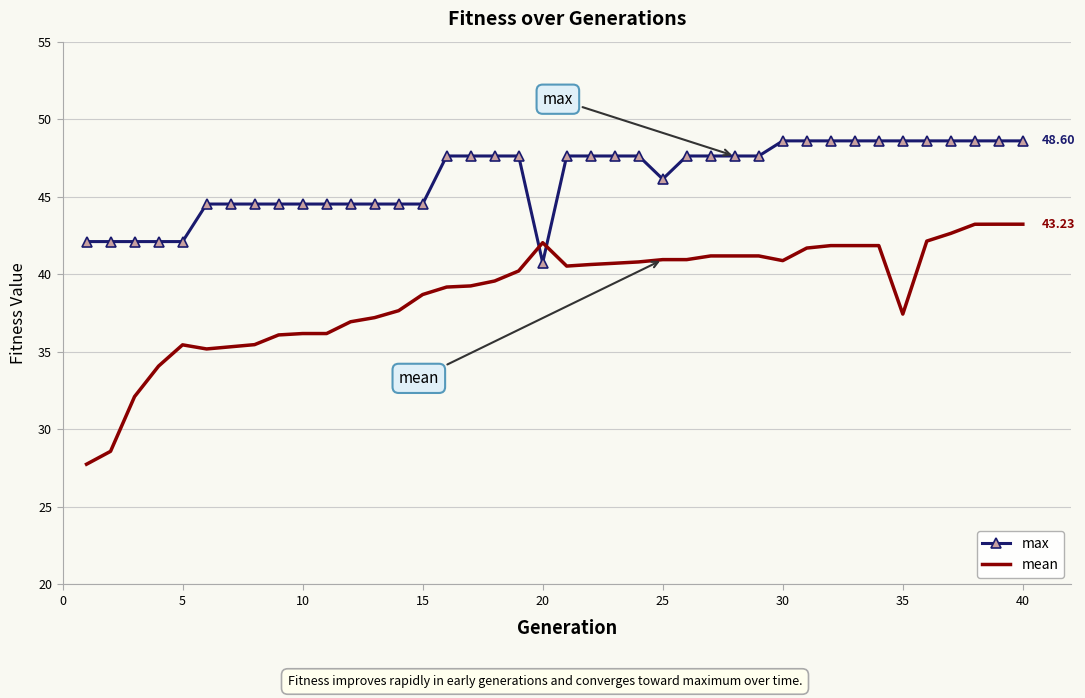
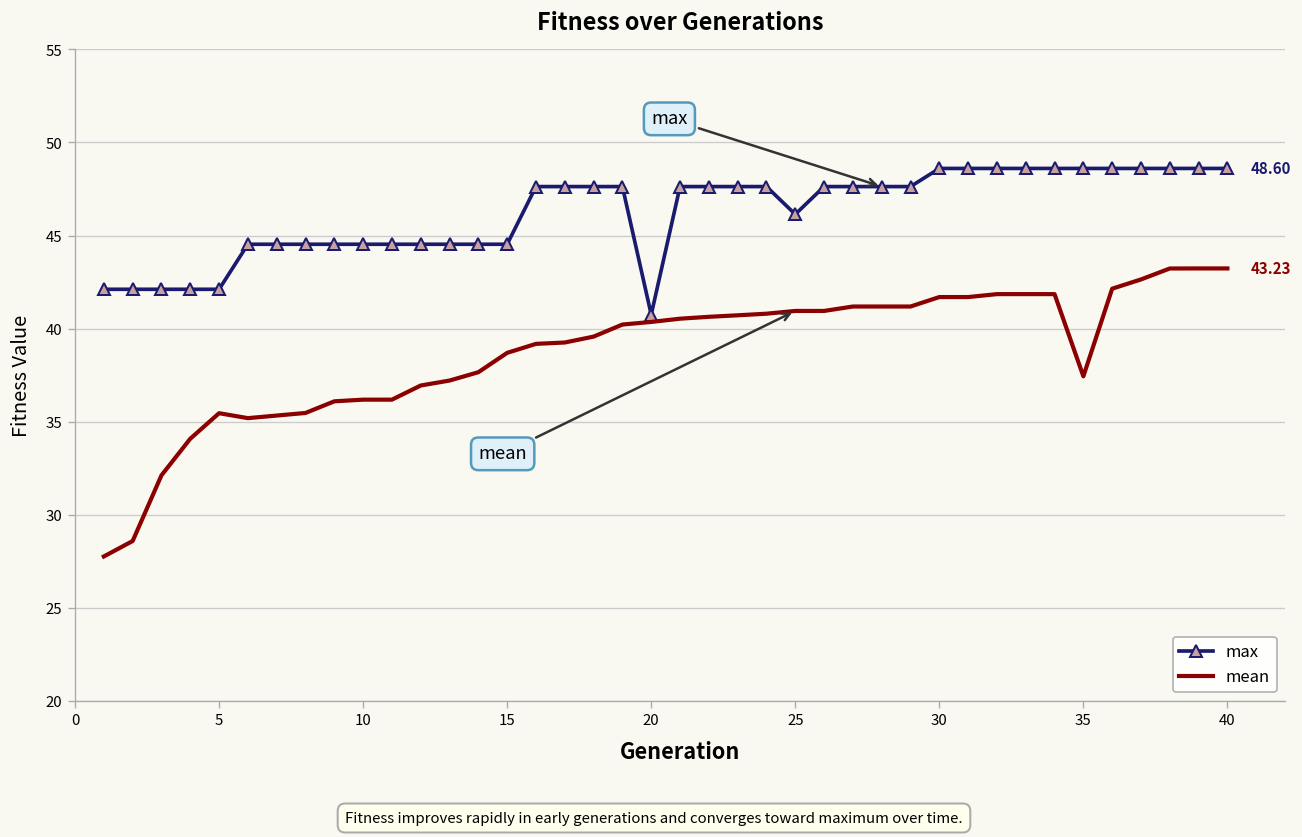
mean, 20: 42.0 -> 40.4
mean, 30: 40.9 -> 41.7
